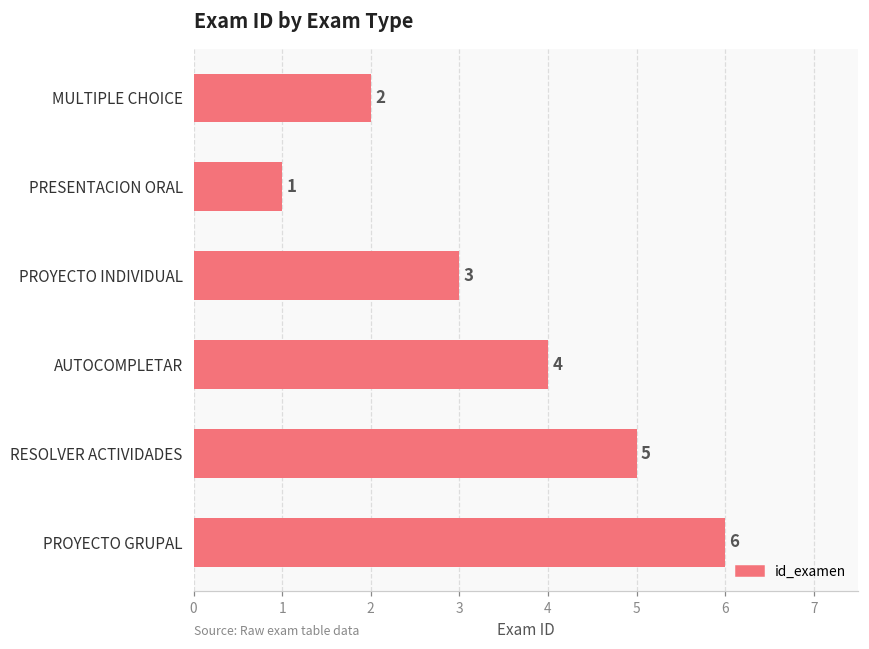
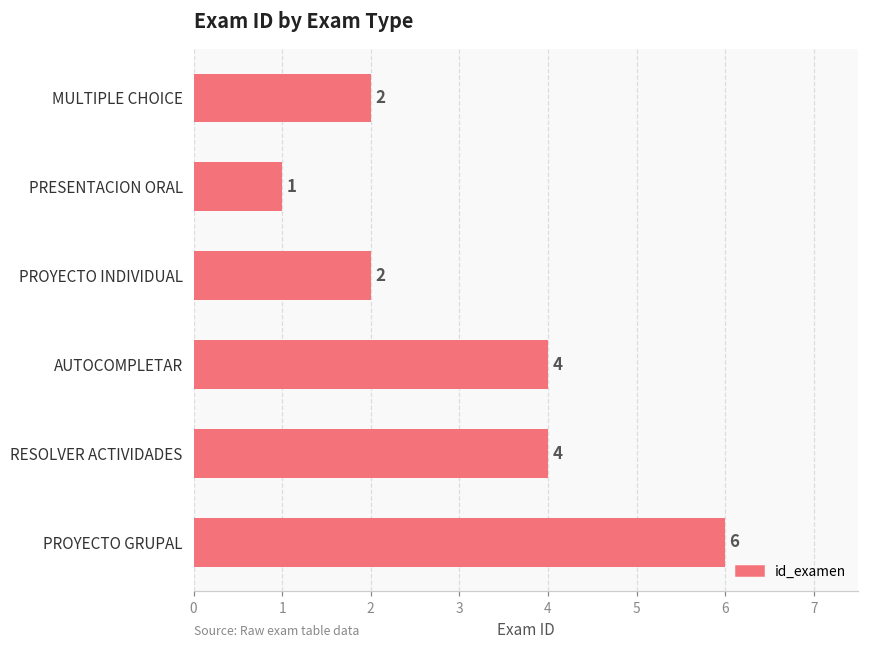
PROYECTO INDIVIDUAL: 3 -> 2
RESOLVER ACTIVIDADES: 5 -> 4
